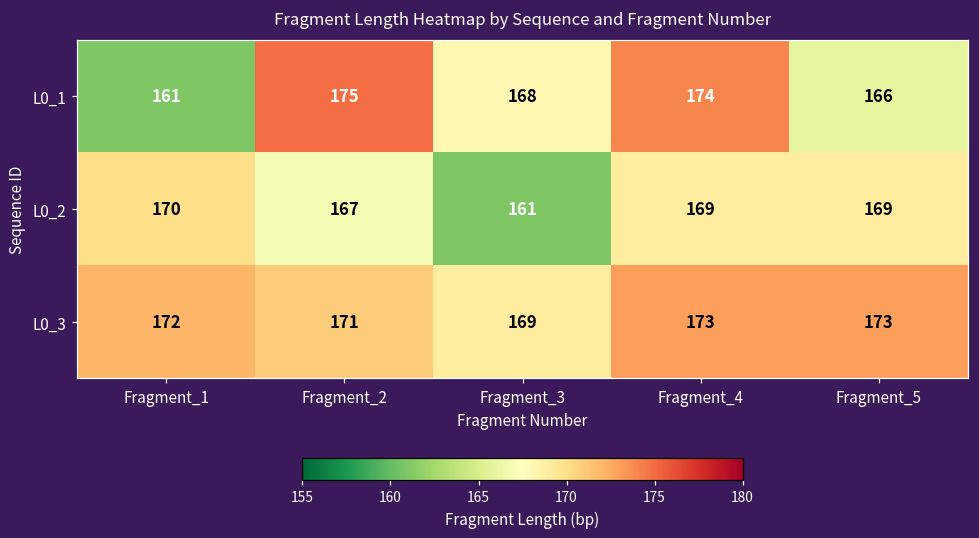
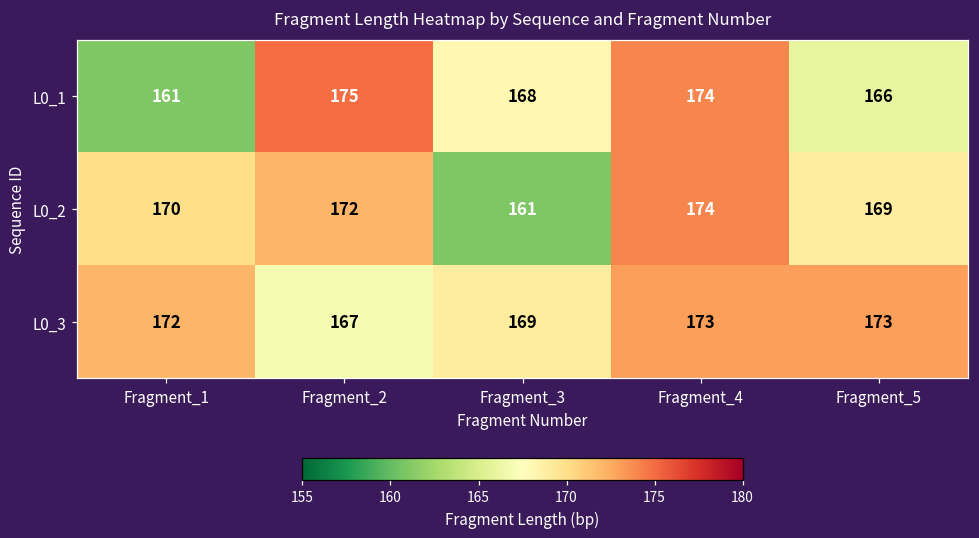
L0_2, Fragment_2: 167 -> 172
L0_2, Fragment_4: 169 -> 174
L0_3, Fragment_2: 171 -> 167
